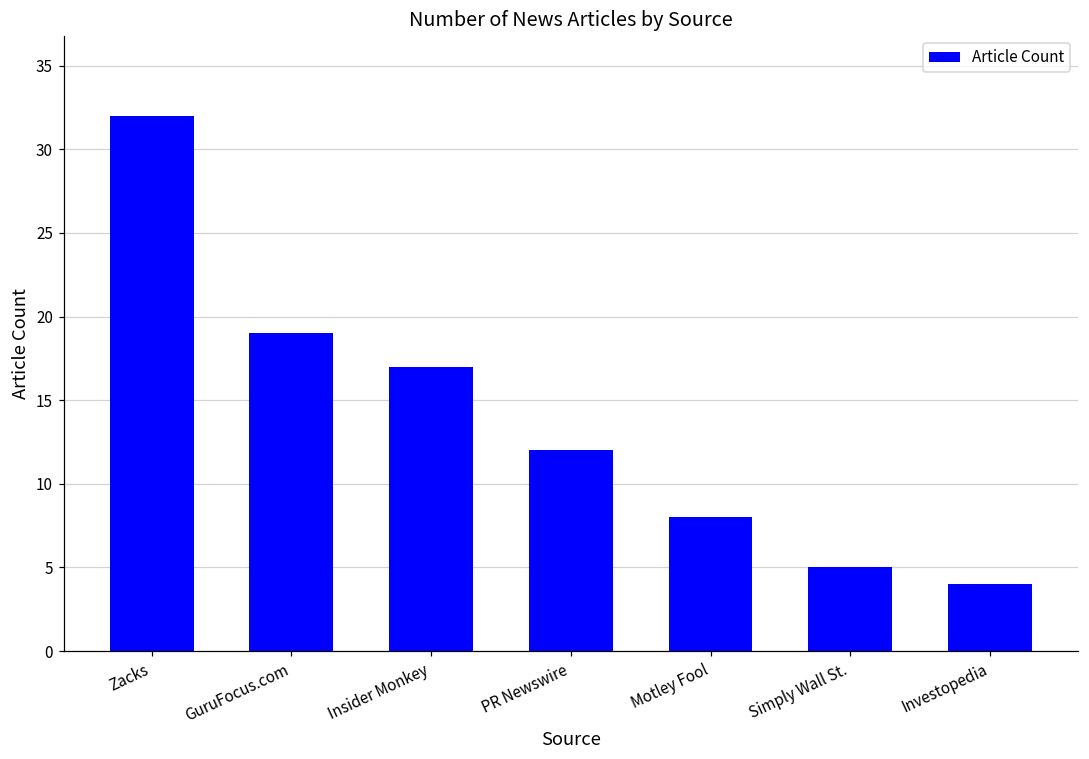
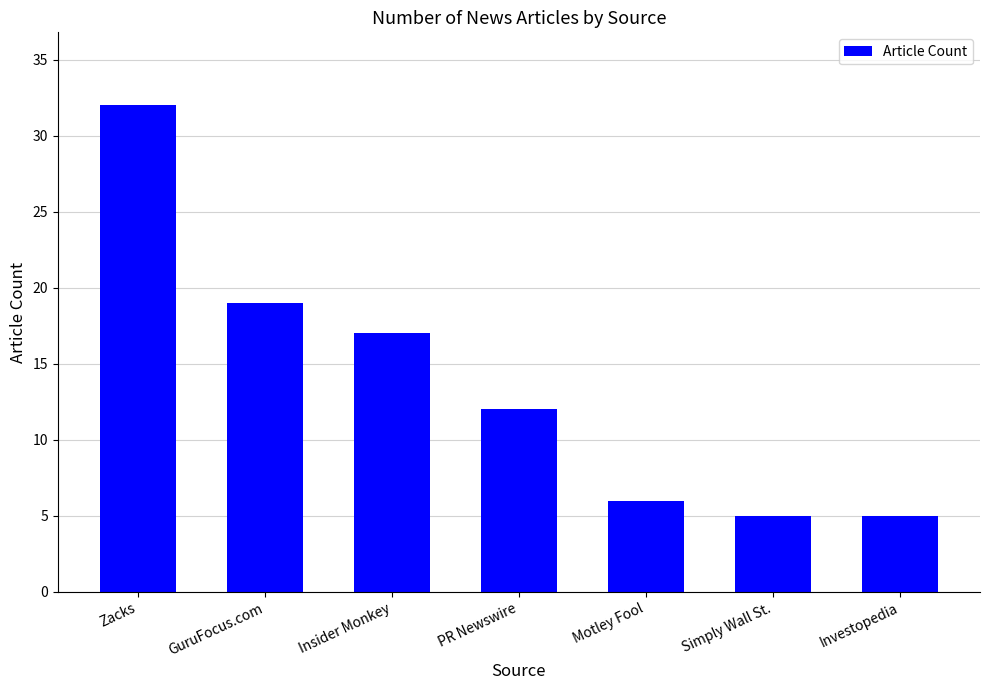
Motley Fool: 8 -> 6
Investopedia: 4 -> 5
